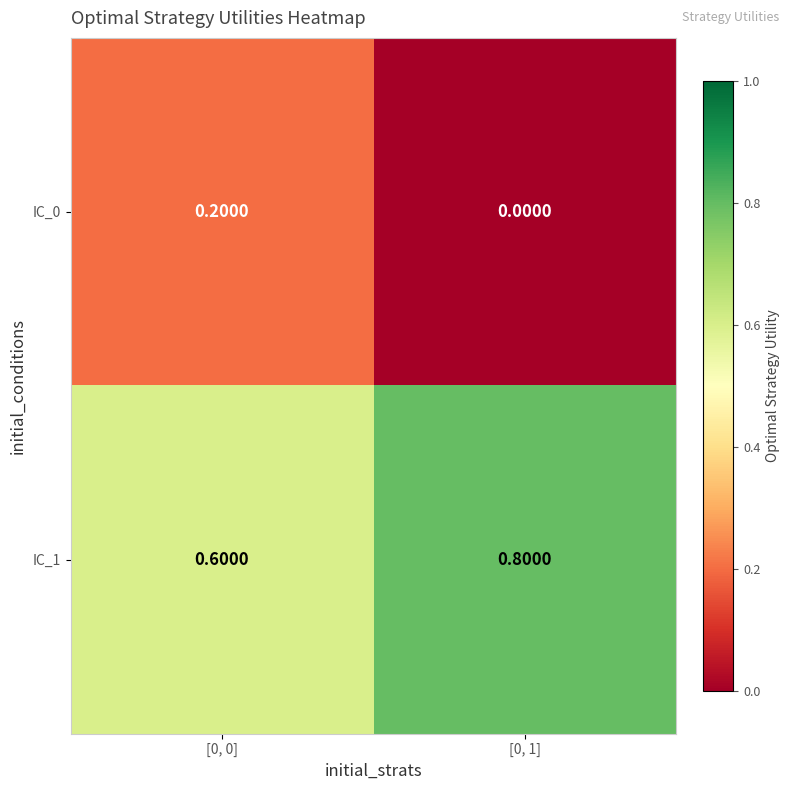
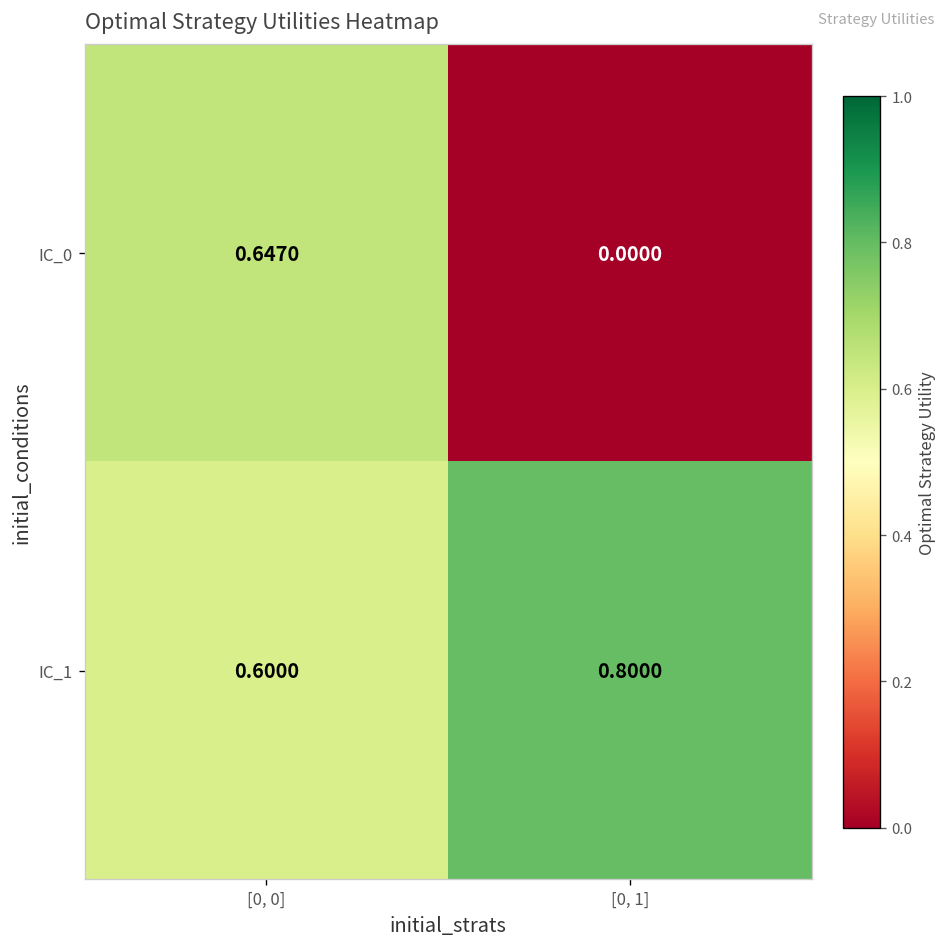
IC_0, [0, 0]: 0.2000 -> 0.6470
